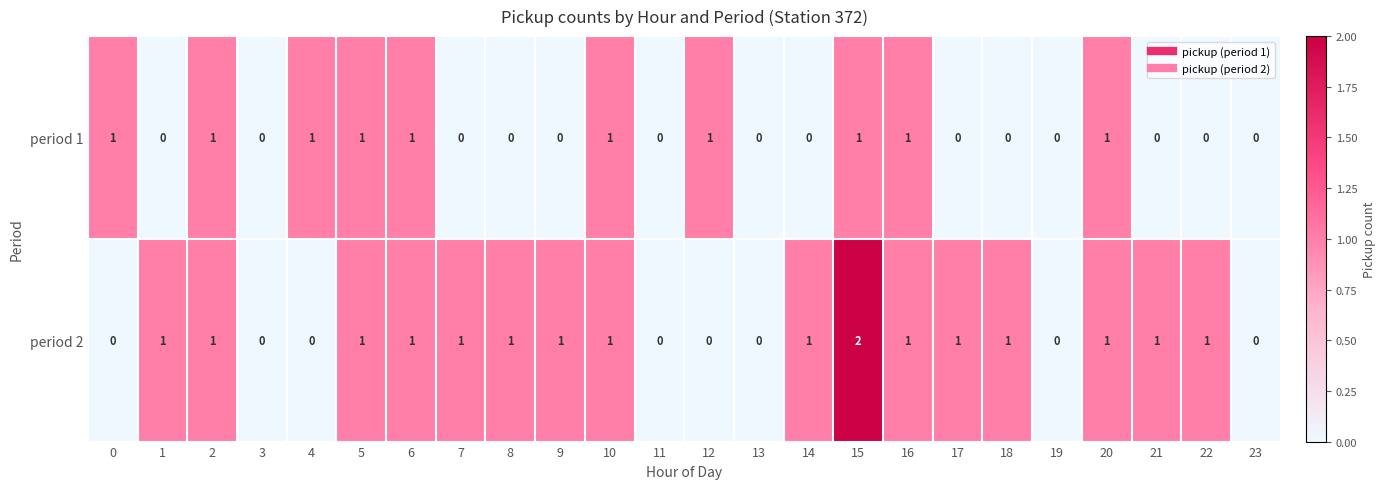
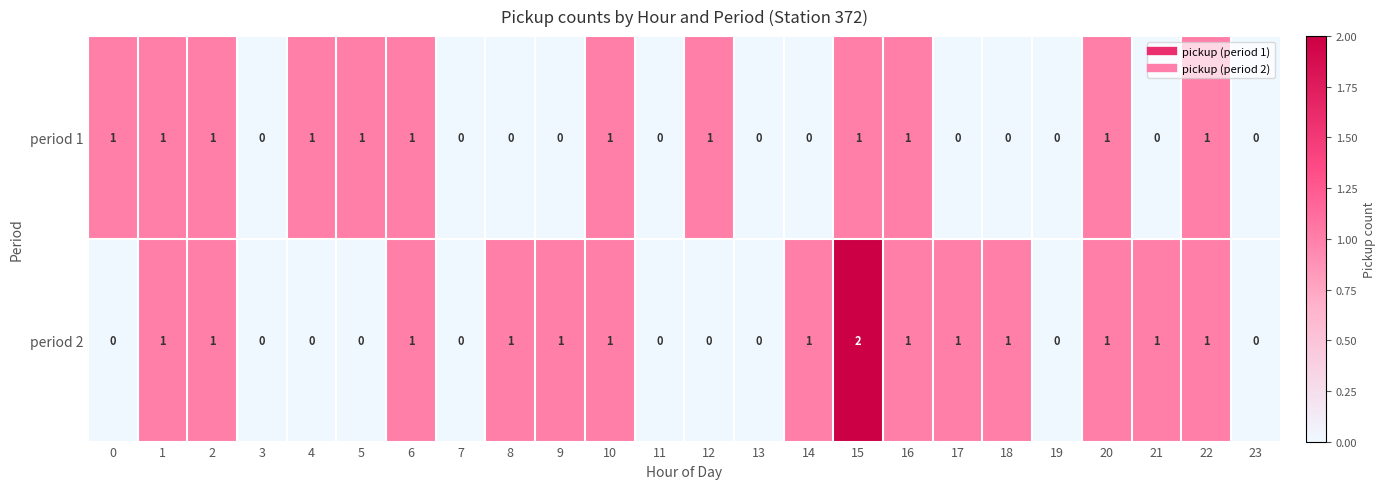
period 1, 1: 0 -> 1
period 1, 22: 0 -> 1
period 2, 5: 1 -> 0
period 2, 7: 1 -> 0
